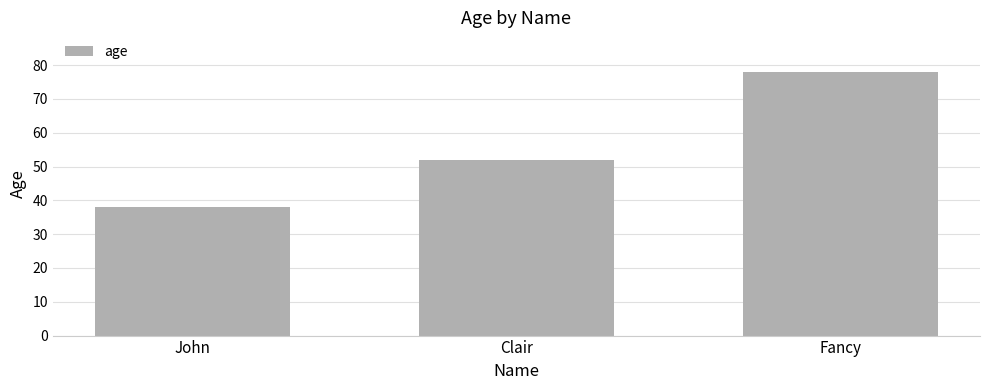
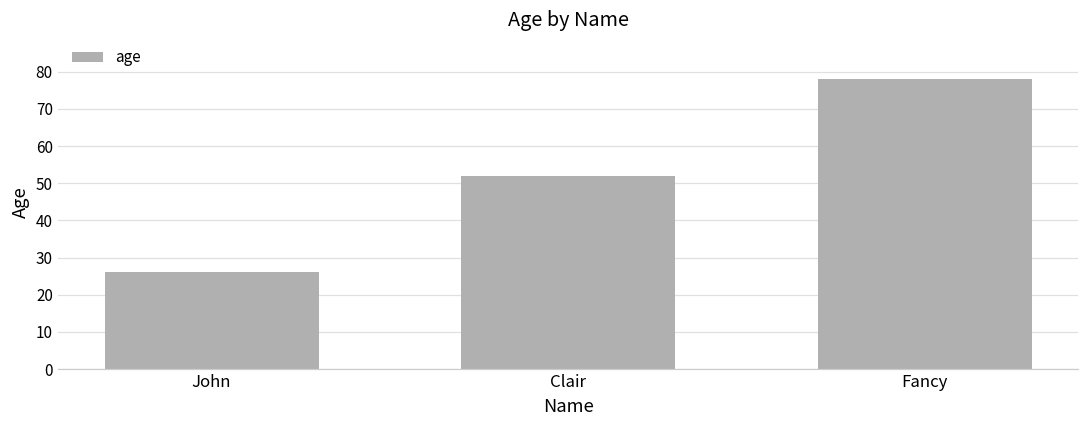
John: 38 -> 26
